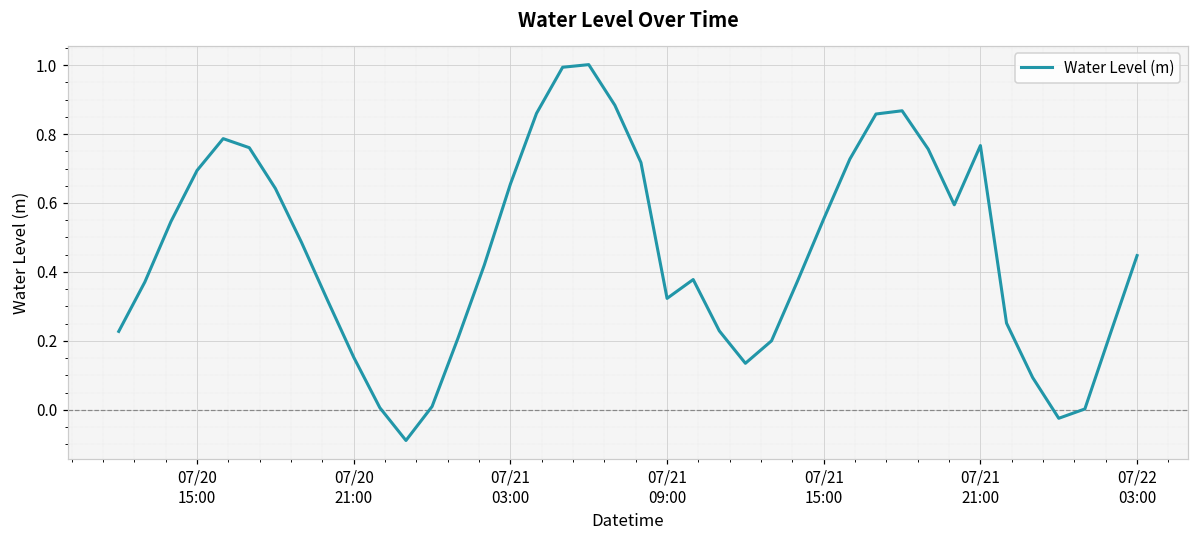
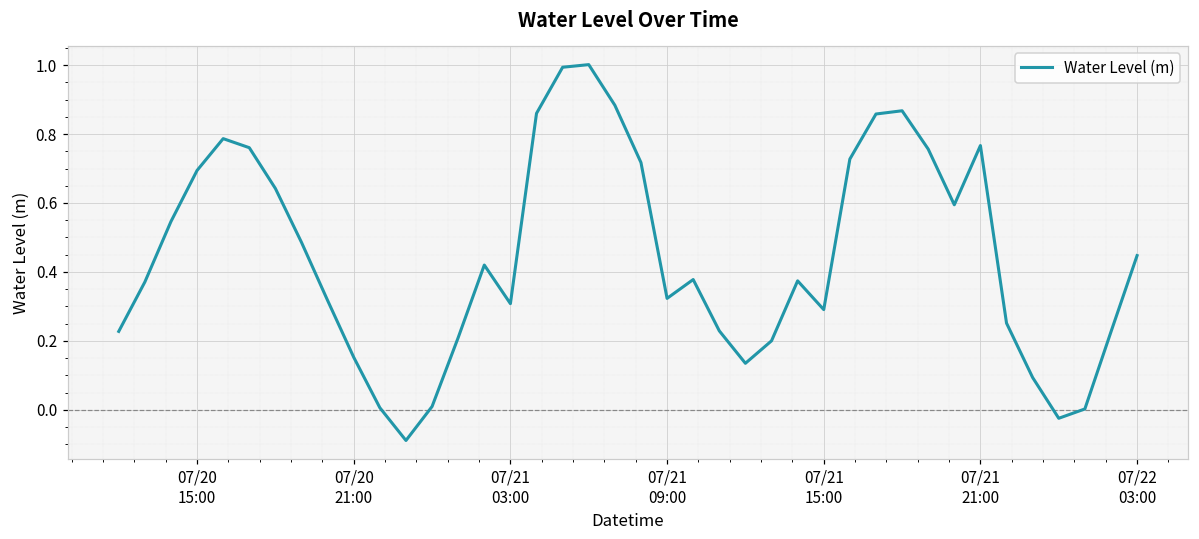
07/21 03:00: 0.65 -> 0.31
07/21 15:00: 0.55 -> 0.29
